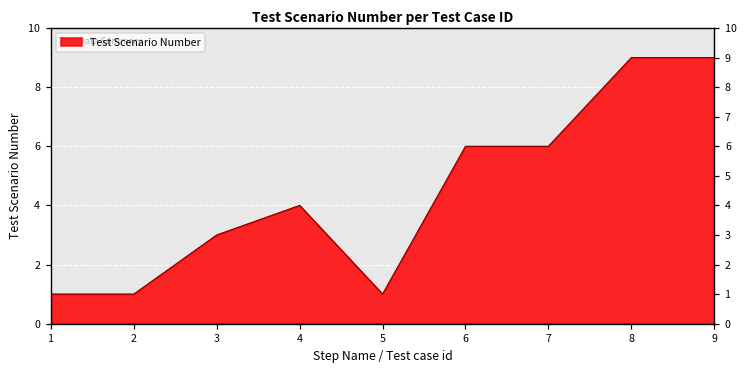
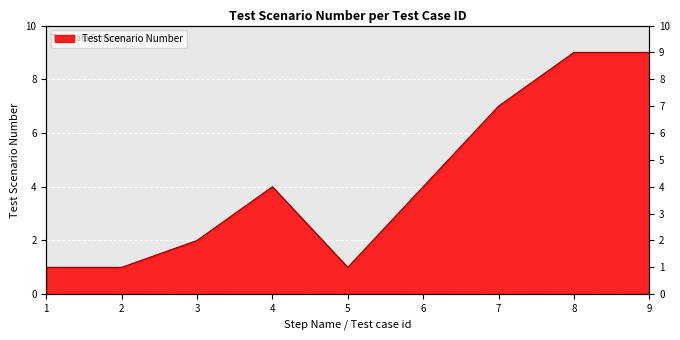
3: 3 -> 2
6: 6 -> 4
7: 6 -> 7
